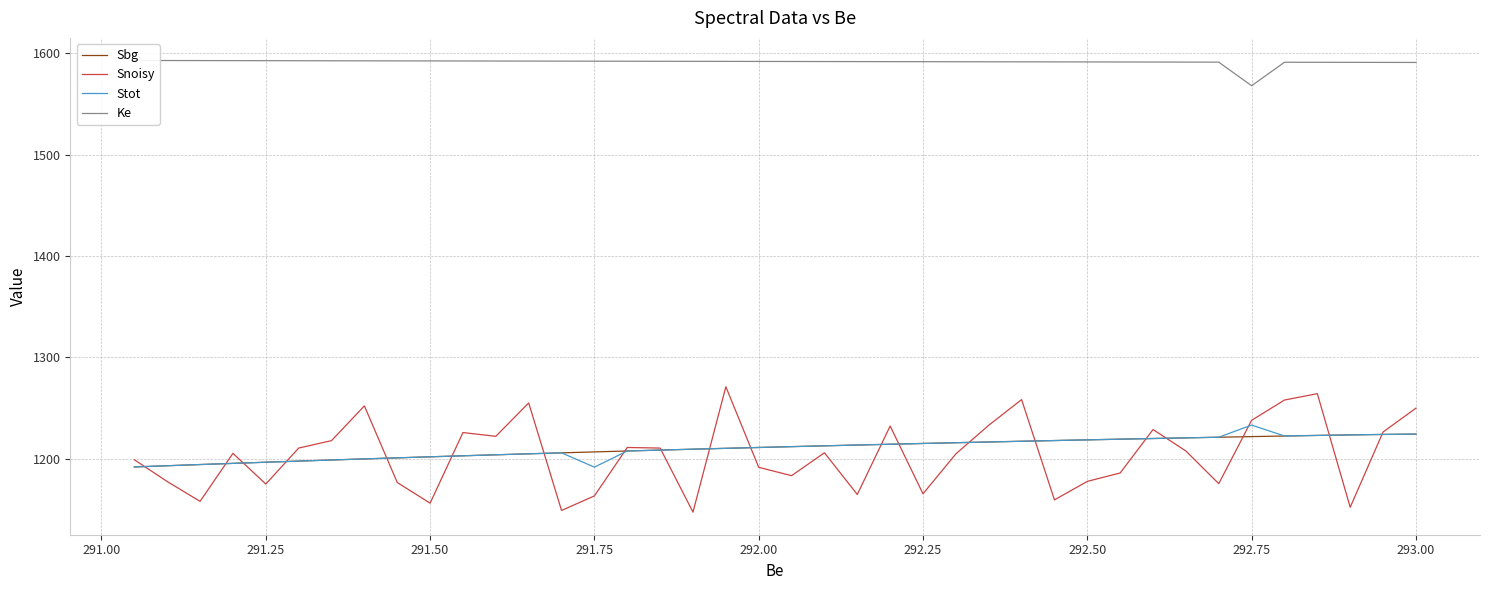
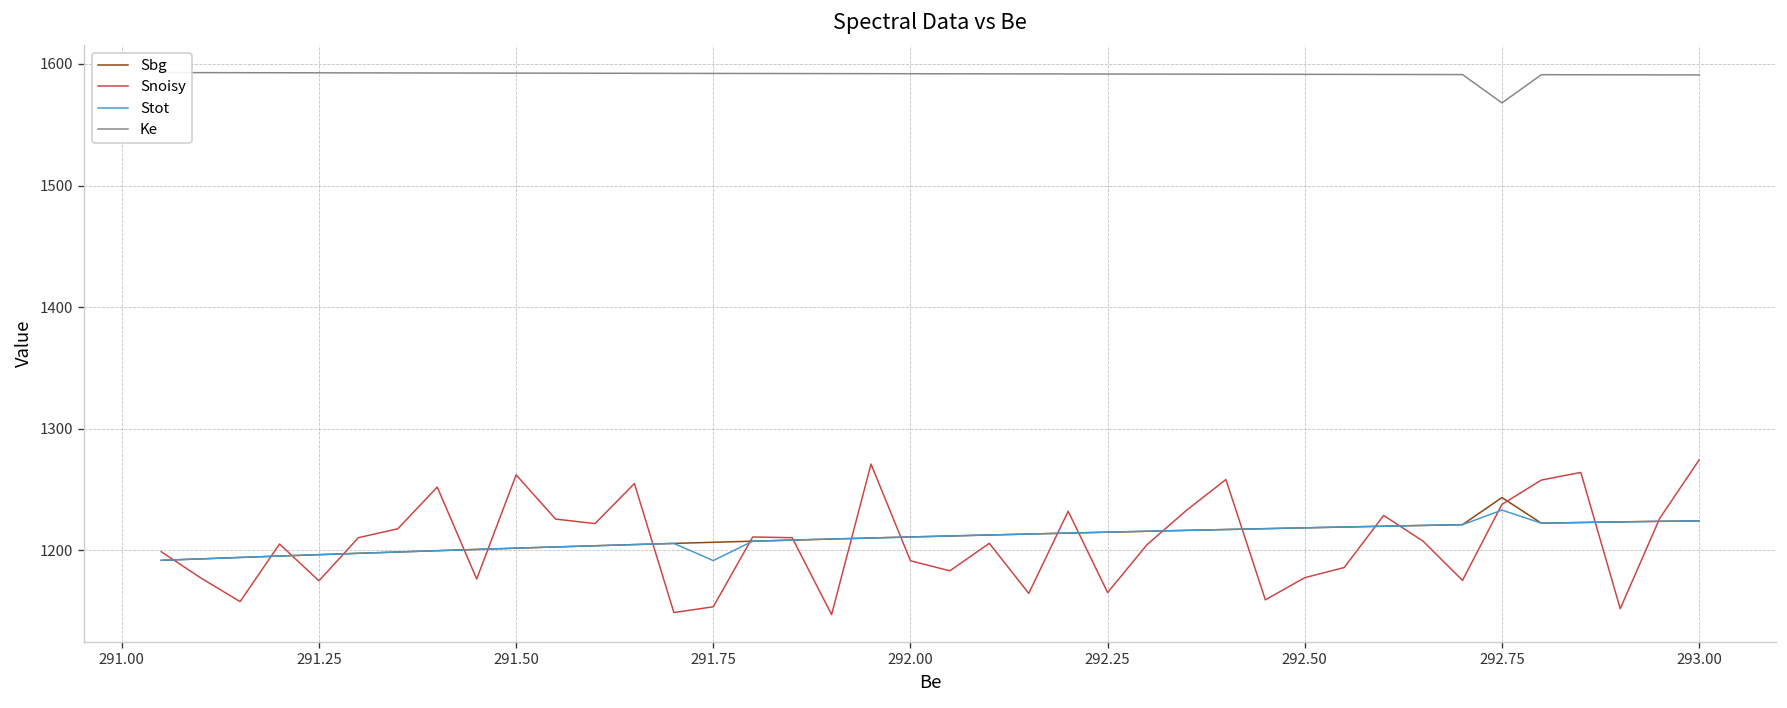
Snoisy, 291.50: 1156 -> 1262
Snoisy, 291.75: 1163 -> 1154
Sbg, 292.75: 1222 -> 1243
Snoisy, 293.00: 1250 -> 1274
